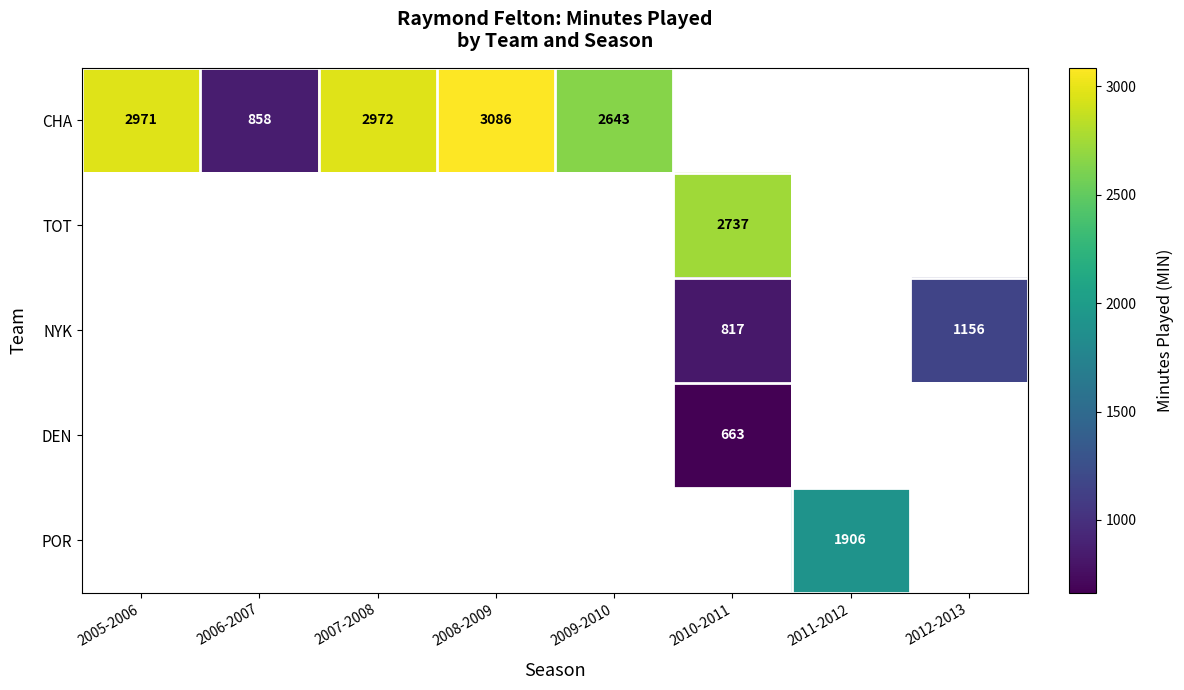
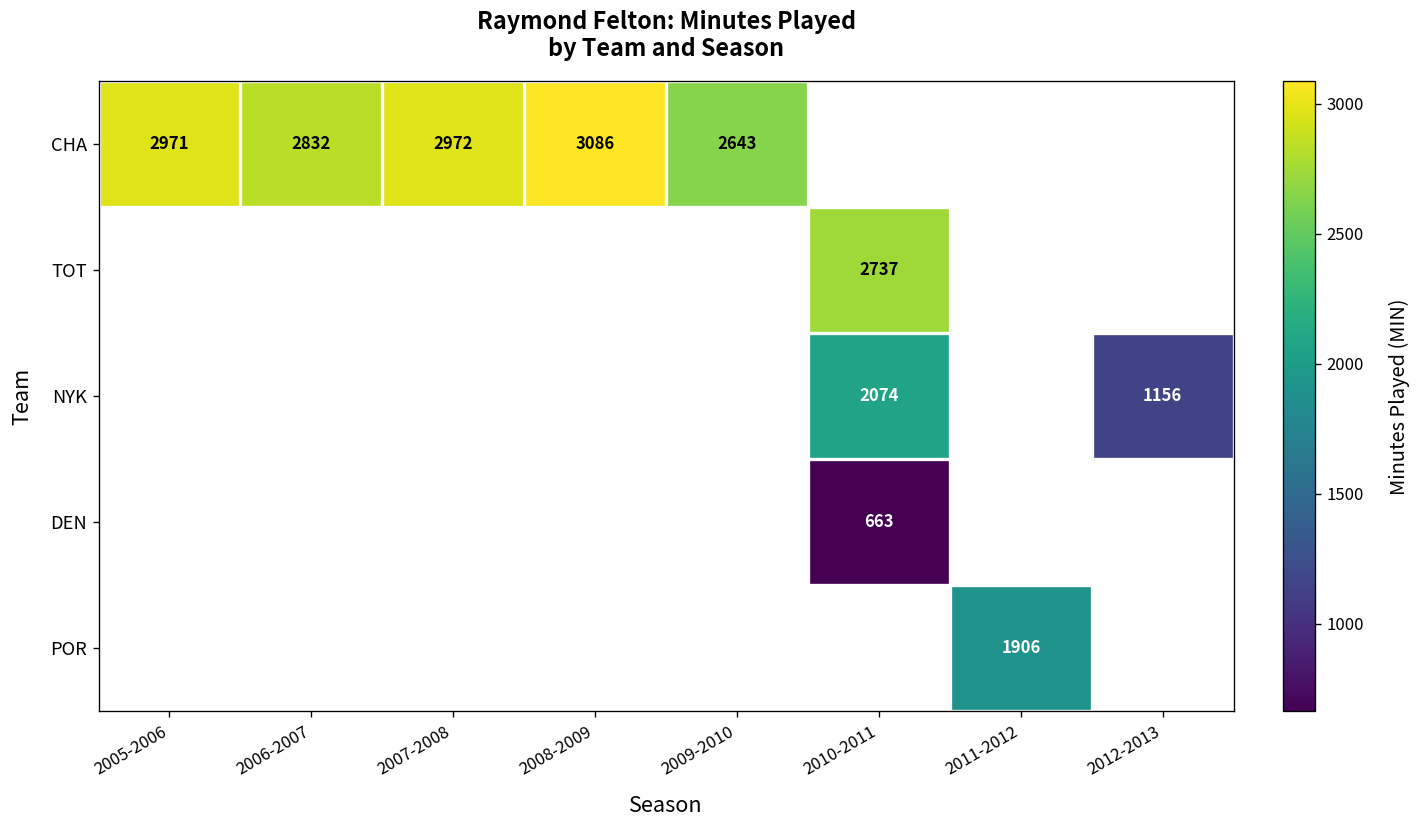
CHA, 2006-2007: 858 -> 2832
NYK, 2010-2011: 817 -> 2074
